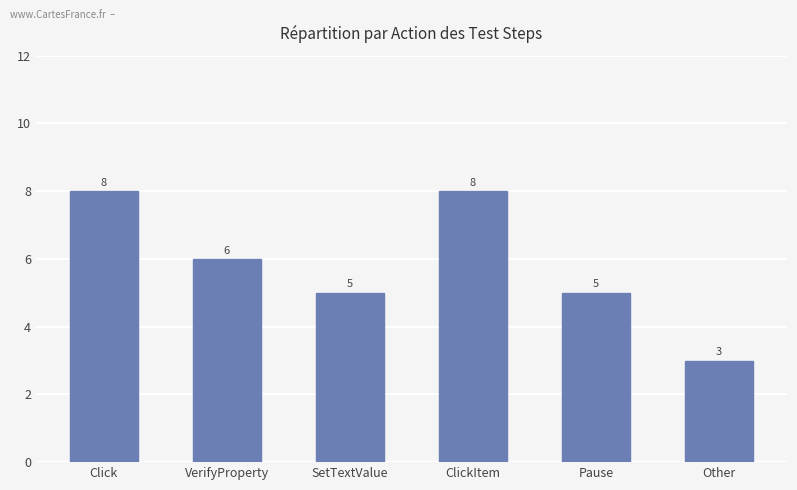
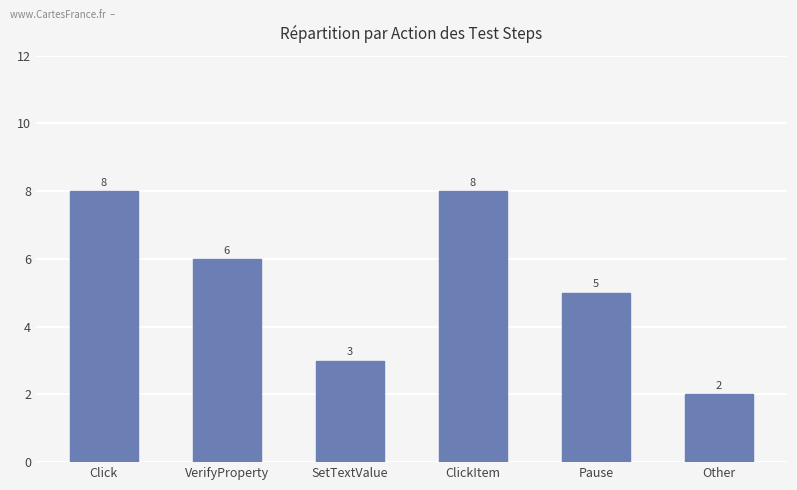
SetTextValue: 5 -> 3
Other: 3 -> 2
